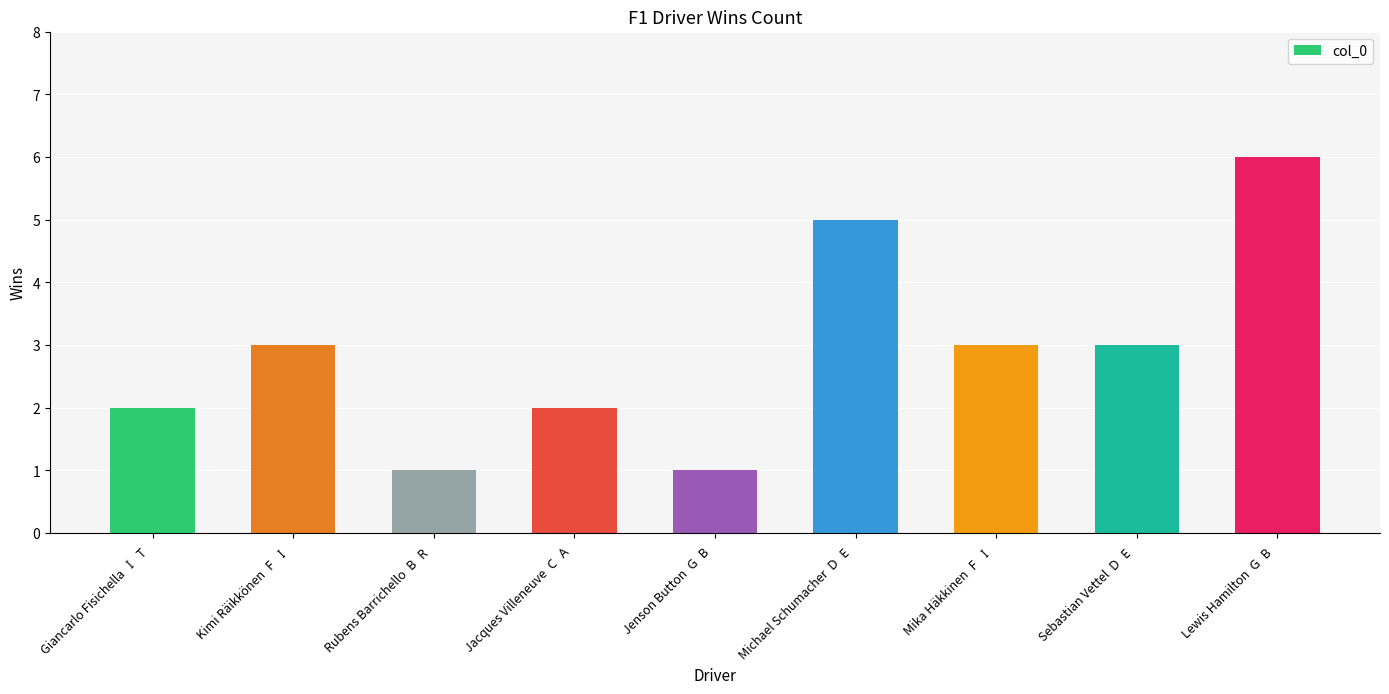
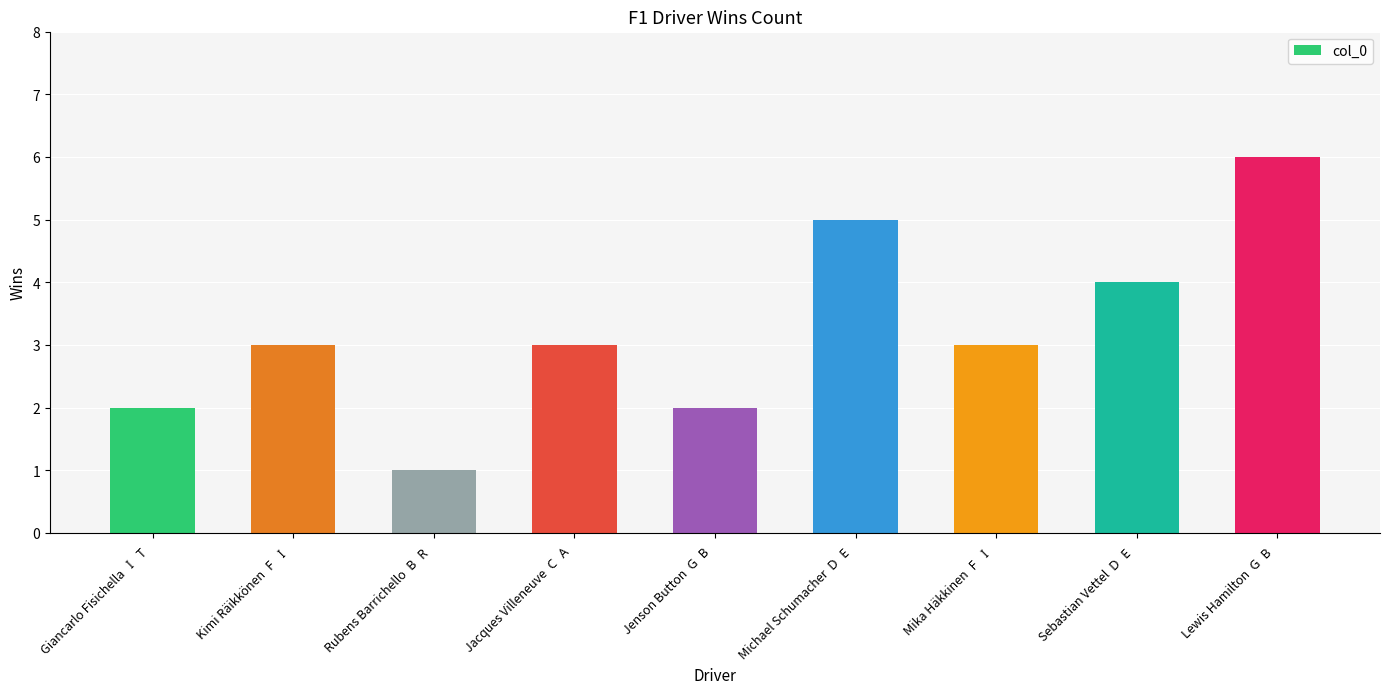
Jacques Villeneuve 🇨🇦: 2 -> 3
Jenson Button 🇬🇧: 1 -> 2
Sebastian Vettel 🇩🇪: 3 -> 4
